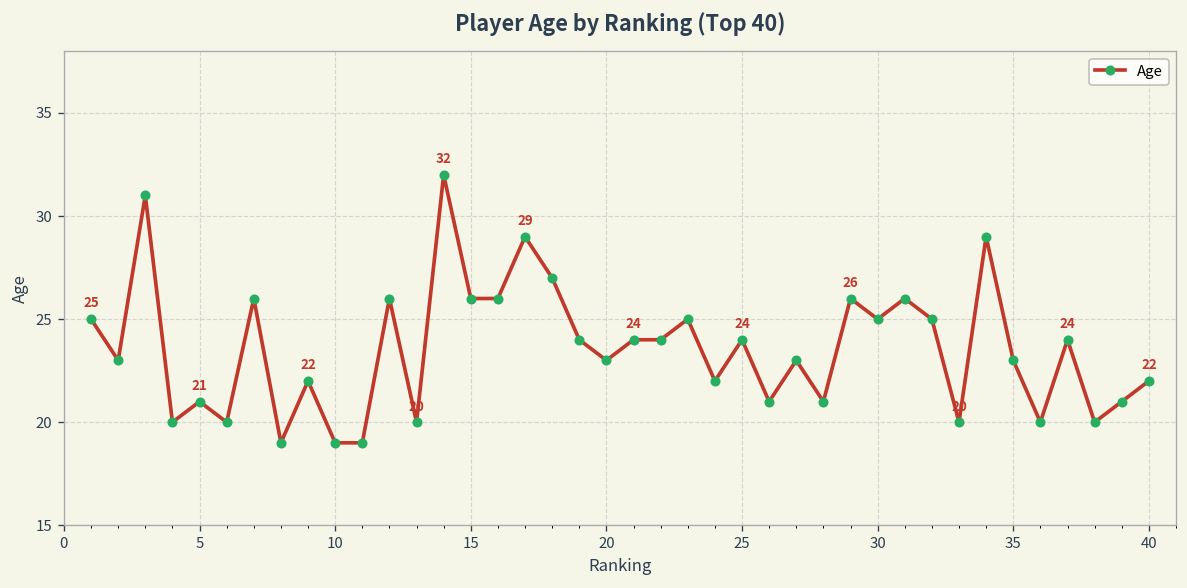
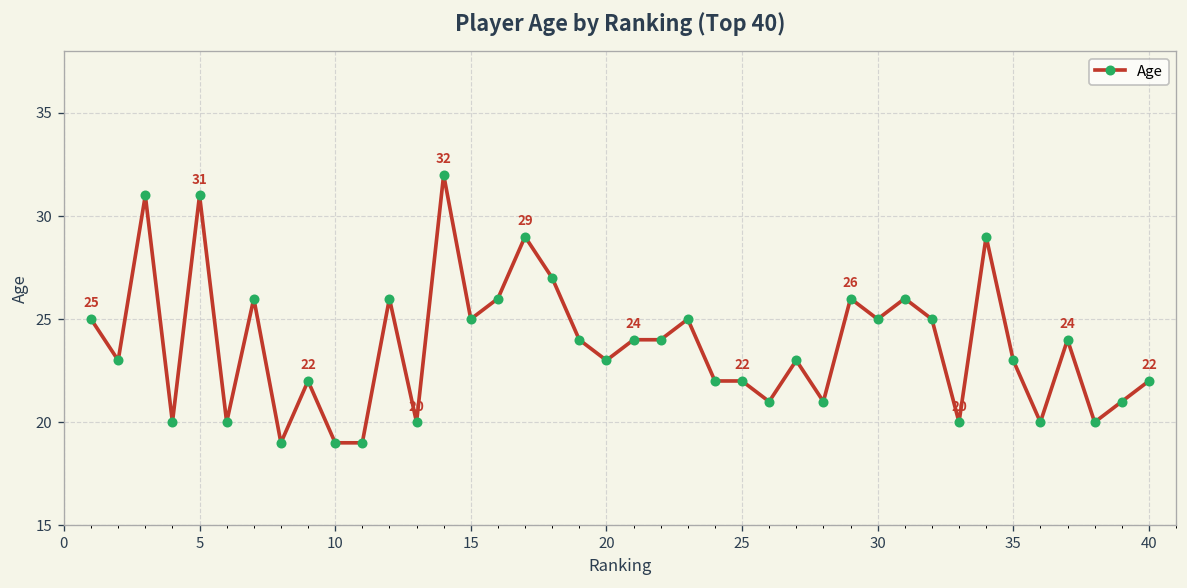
5: 21 -> 31
15: 26 -> 25
25: 24 -> 22
